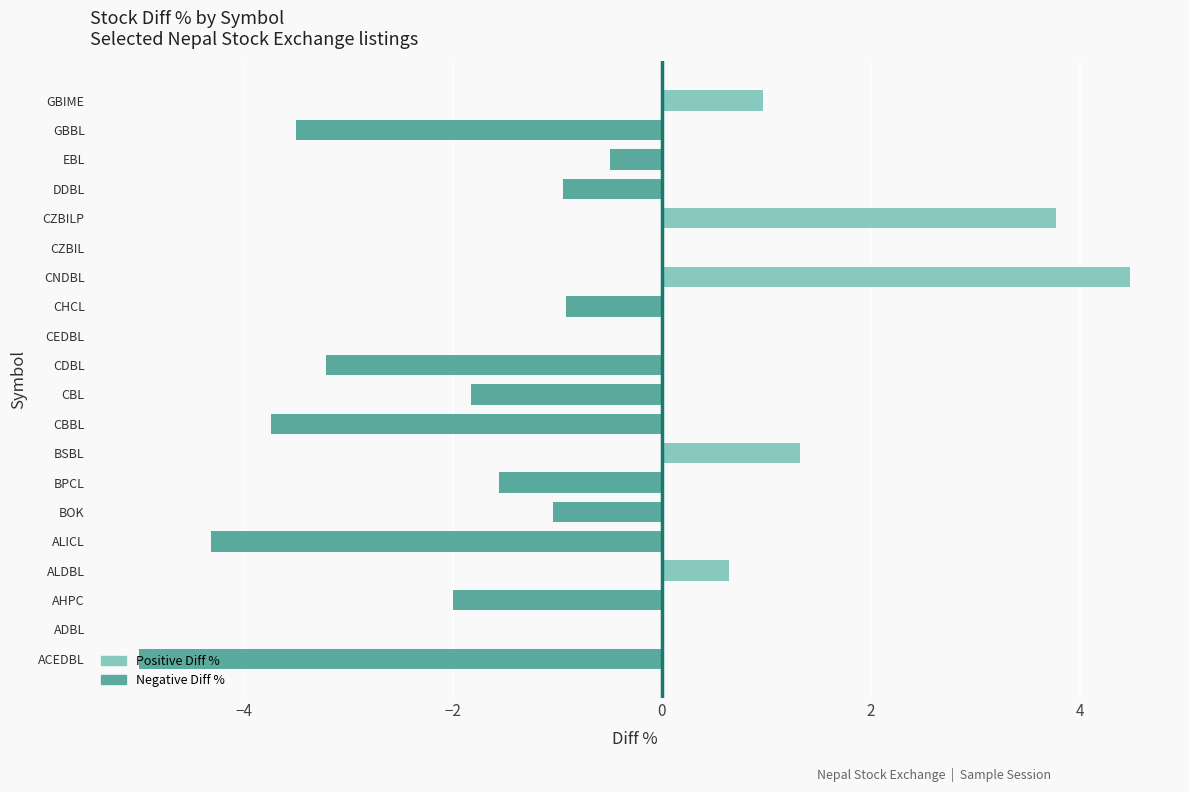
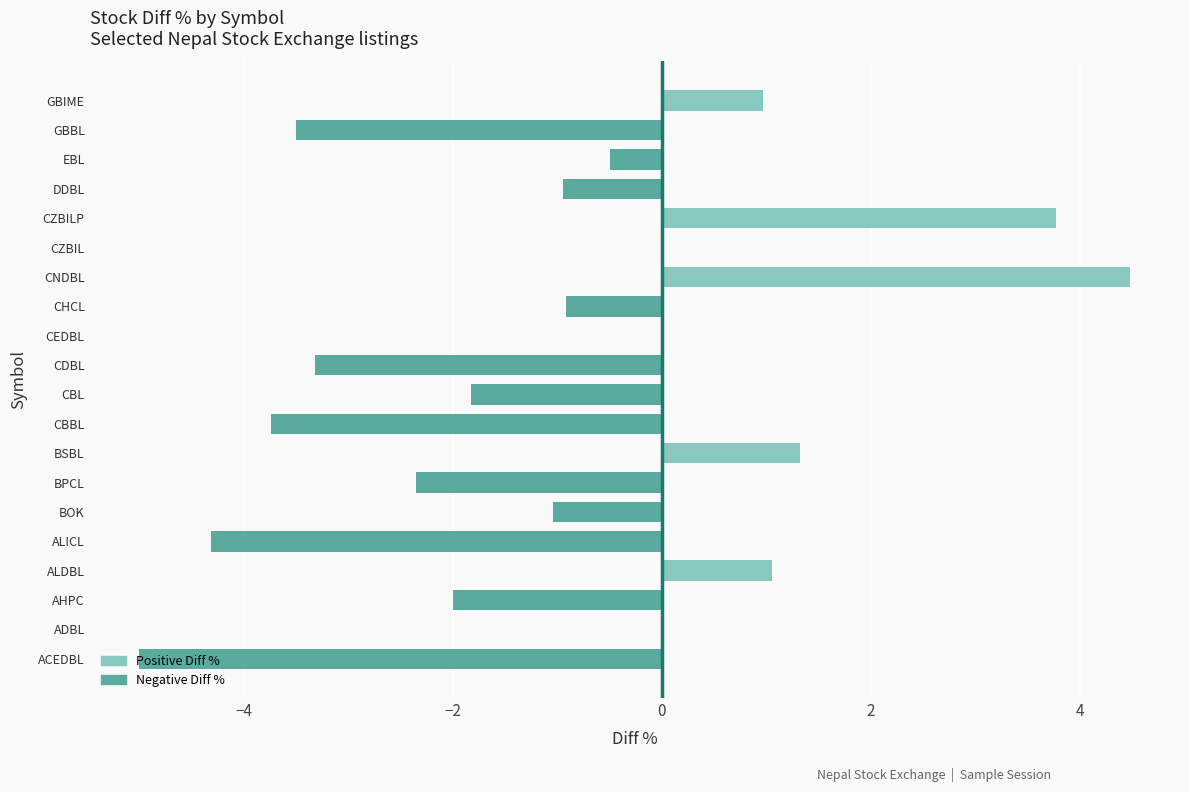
CDBL: -3.21 -> -3.32
BPCL: -1.56 -> -2.35
ALDBL: 0.64 -> 1.05
